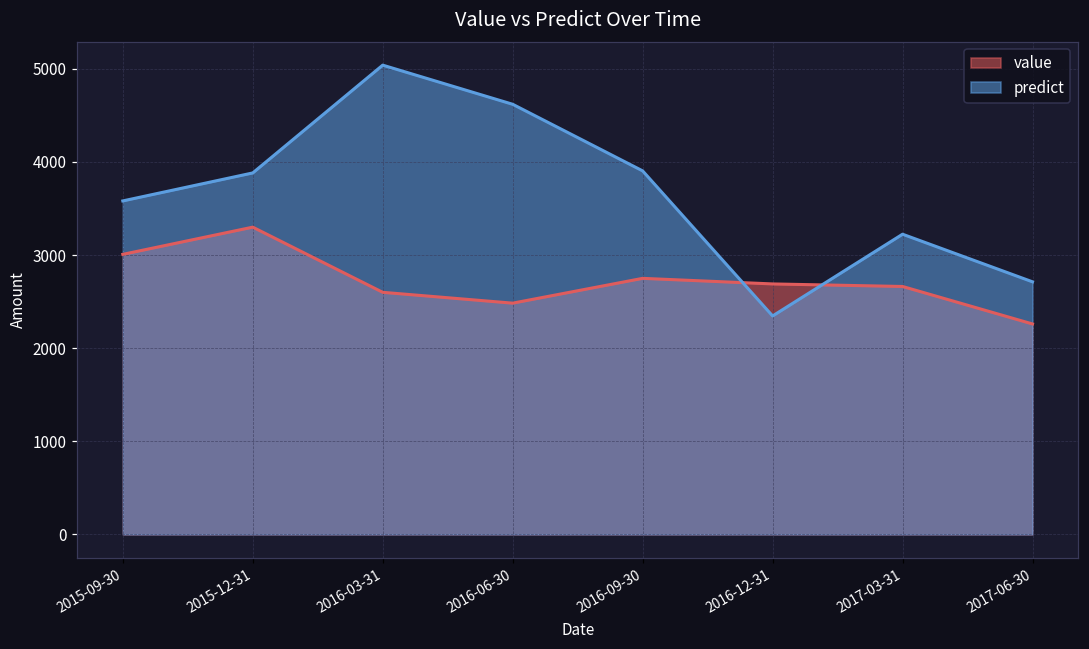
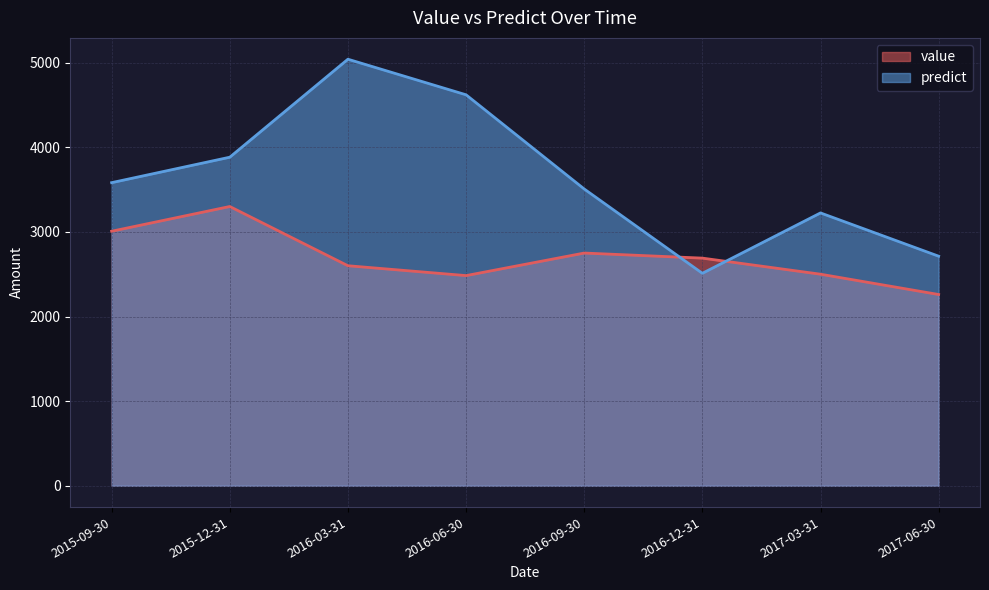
predict, 2016-09-30: 3900 -> 3500
predict, 2016-12-31: 2300 -> 2500
value, 2017-03-31: 2700 -> 2500
